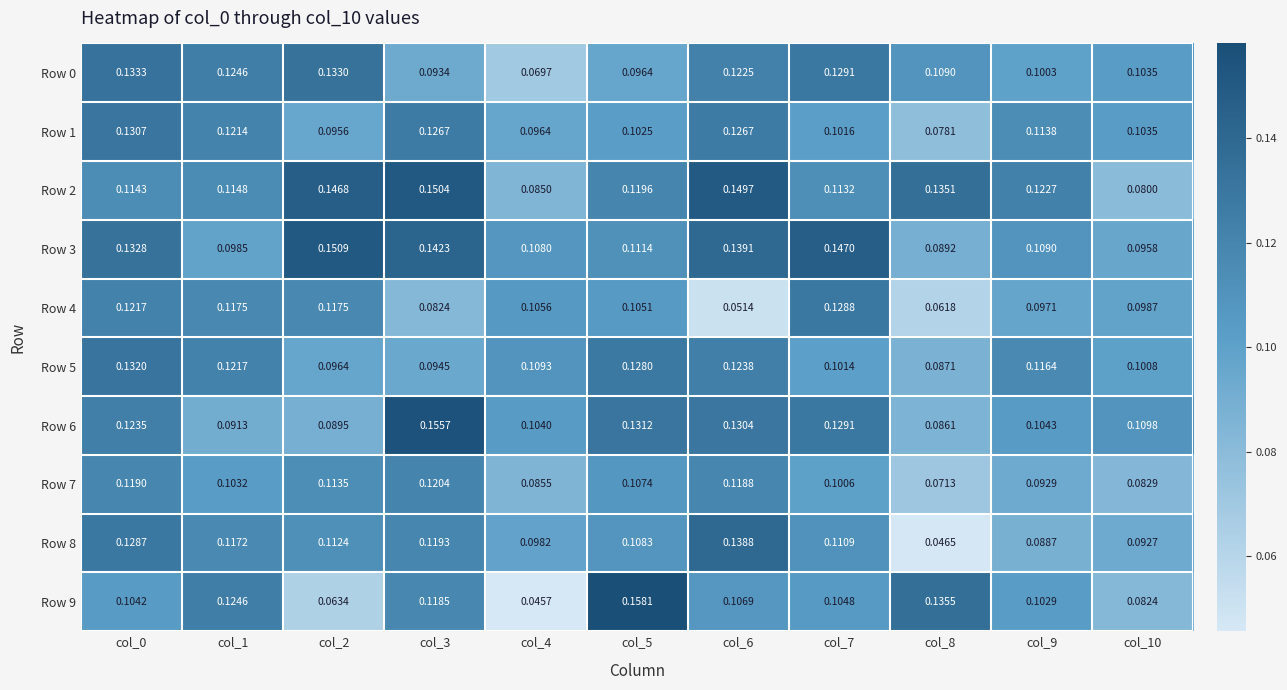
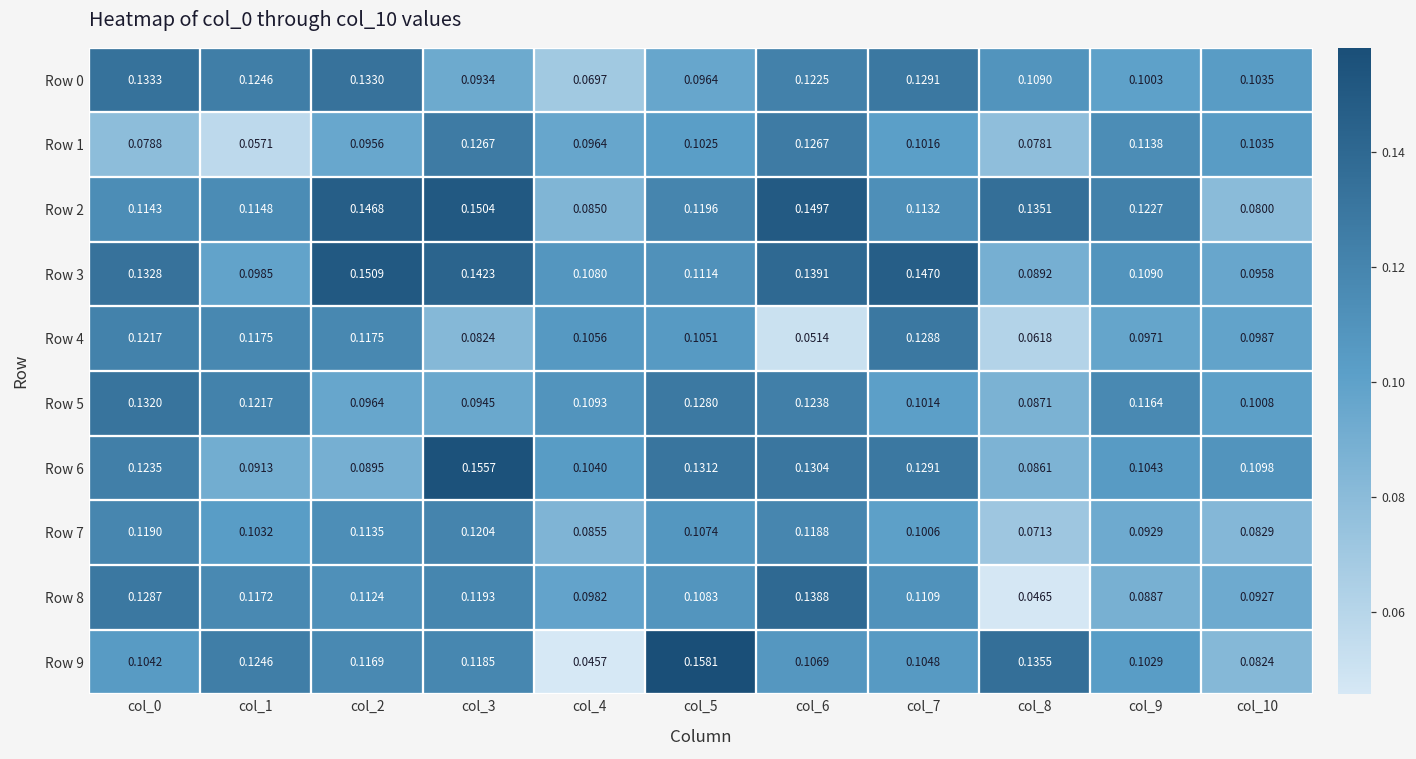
Row 1, col_0: 0.1307 -> 0.0788
Row 1, col_1: 0.1214 -> 0.0571
Row 9, col_2: 0.0634 -> 0.1169
